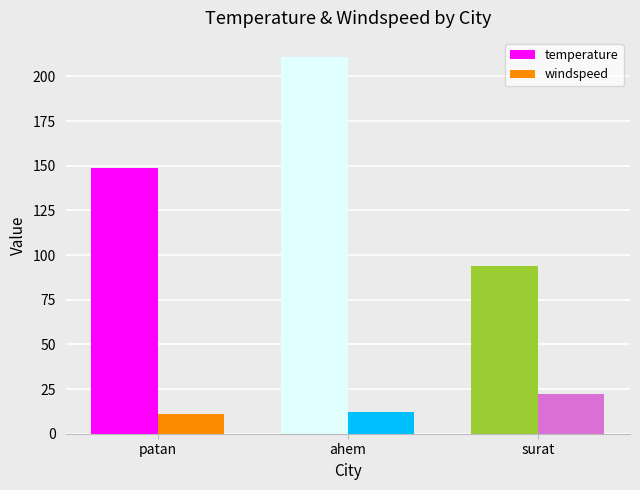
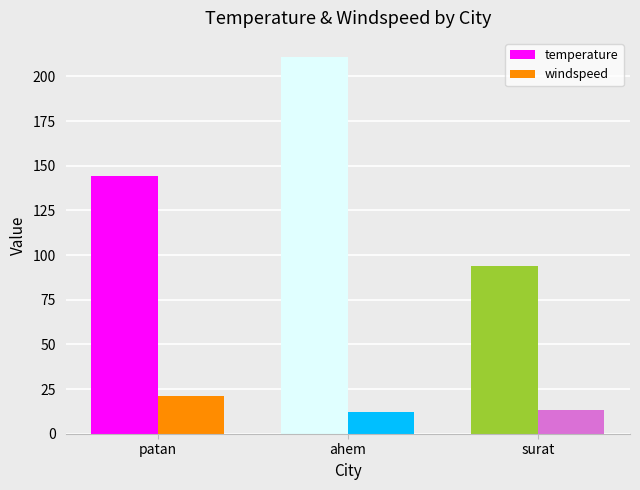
temperature, patan: 149 -> 144
windspeed, patan: 11 -> 21
windspeed, surat: 22 -> 13
